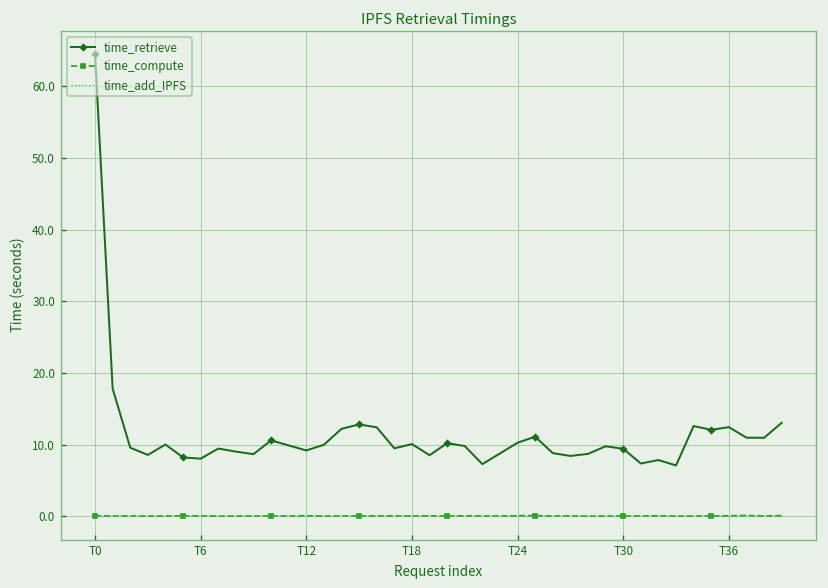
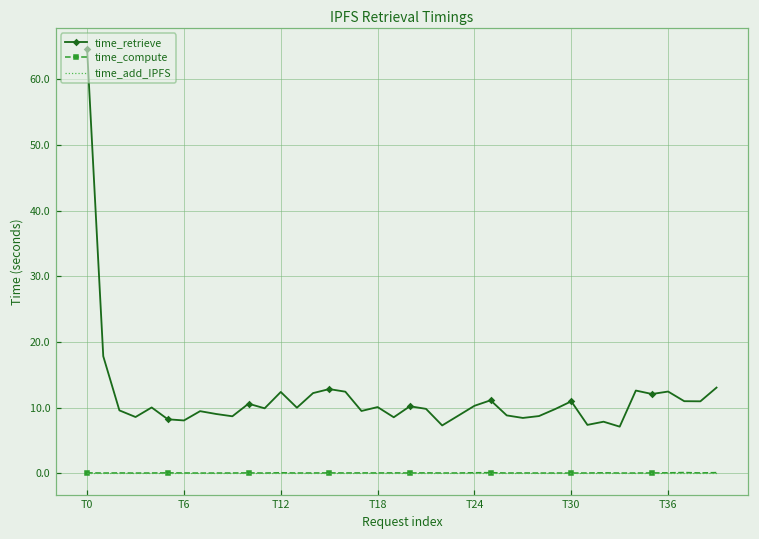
time_retrieve, T12: 9 -> 12
time_retrieve, T30: 9 -> 11
